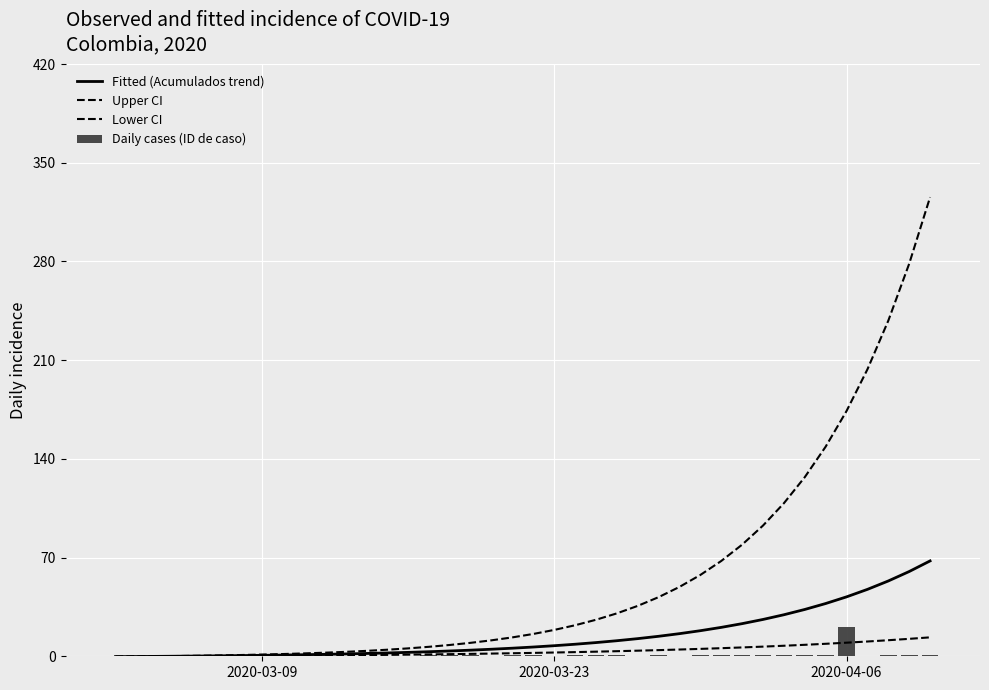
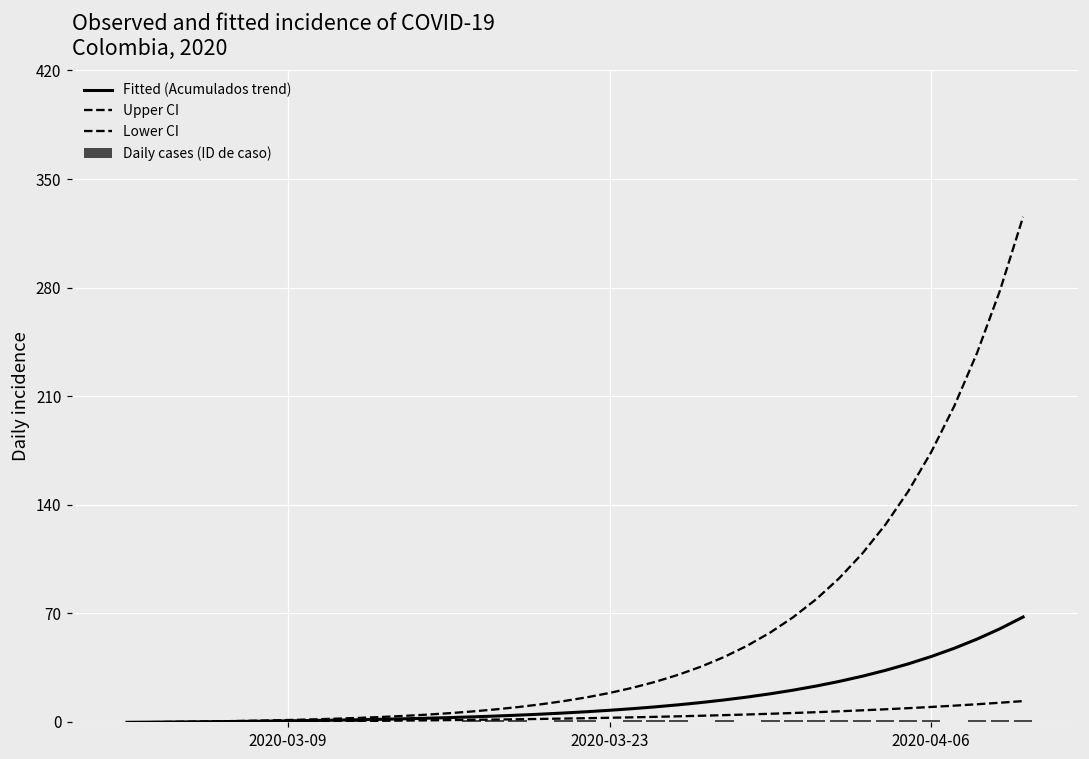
Daily cases (ID de caso), 2020-04-06: 21 -> 1
